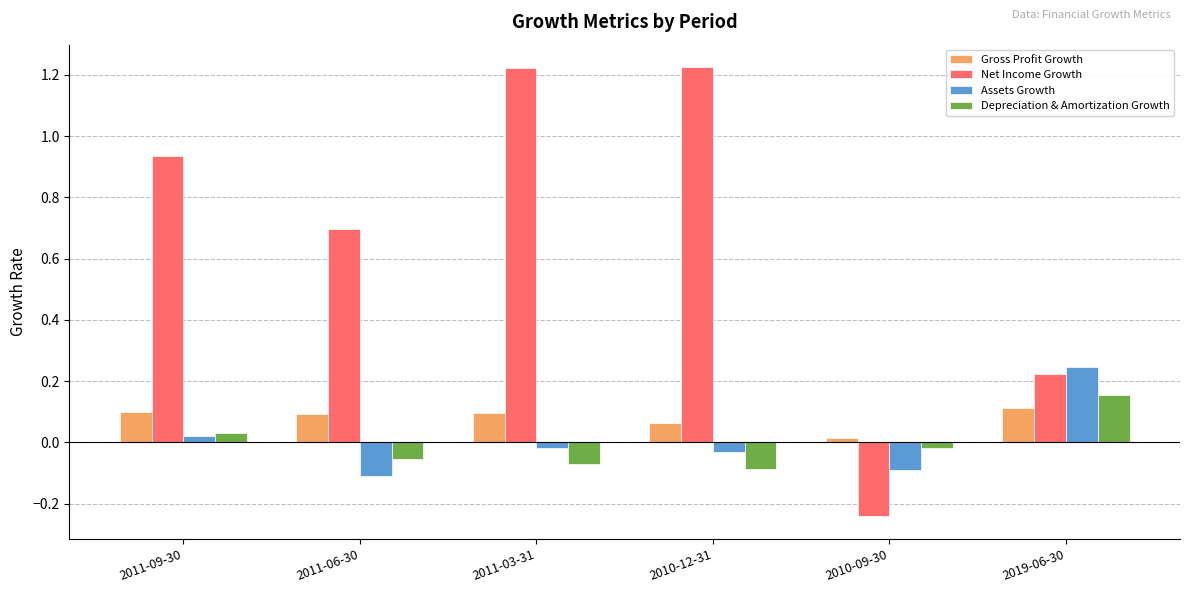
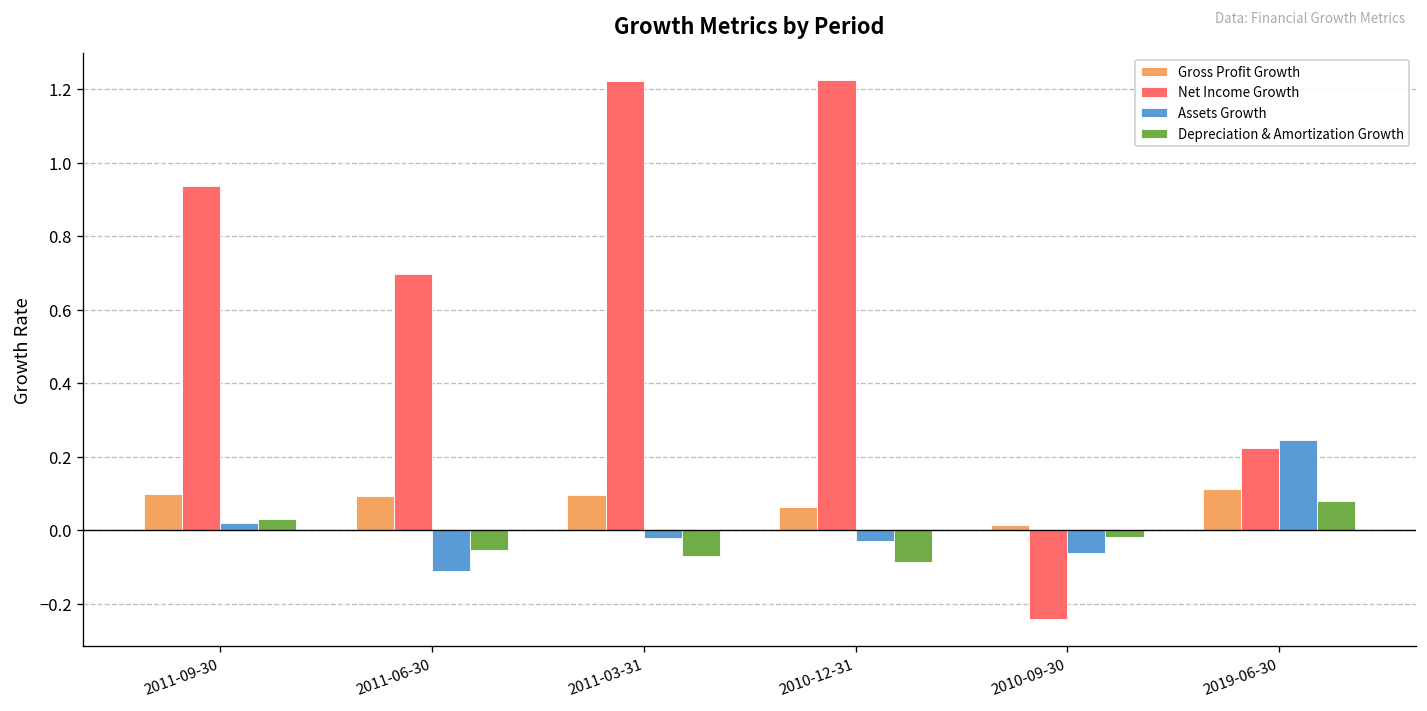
Assets Growth, 2010-09-30: -0.09 -> -0.06
Depreciation & Amortization Growth, 2019-06-30: 0.15 -> 0.08
